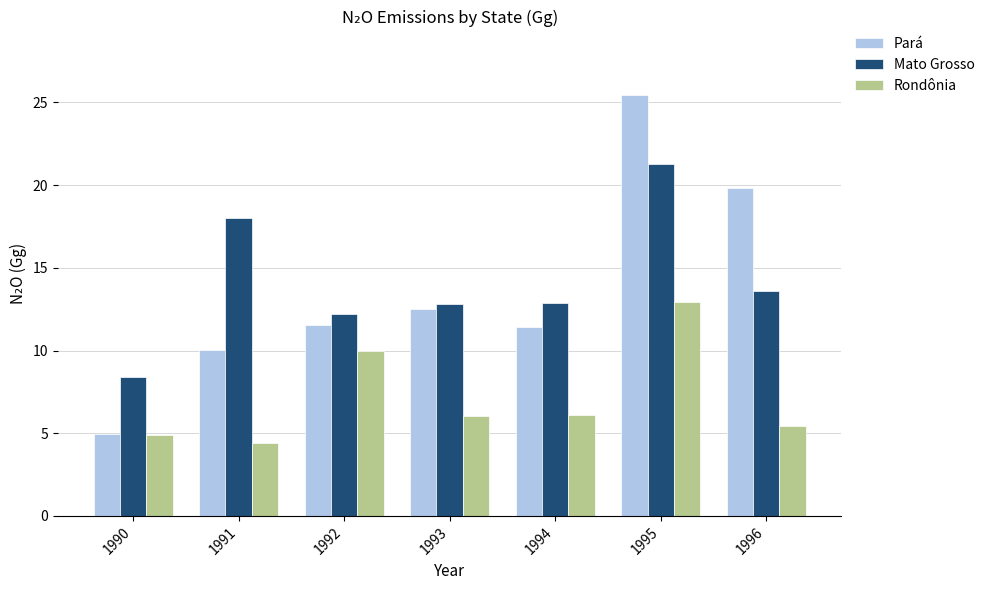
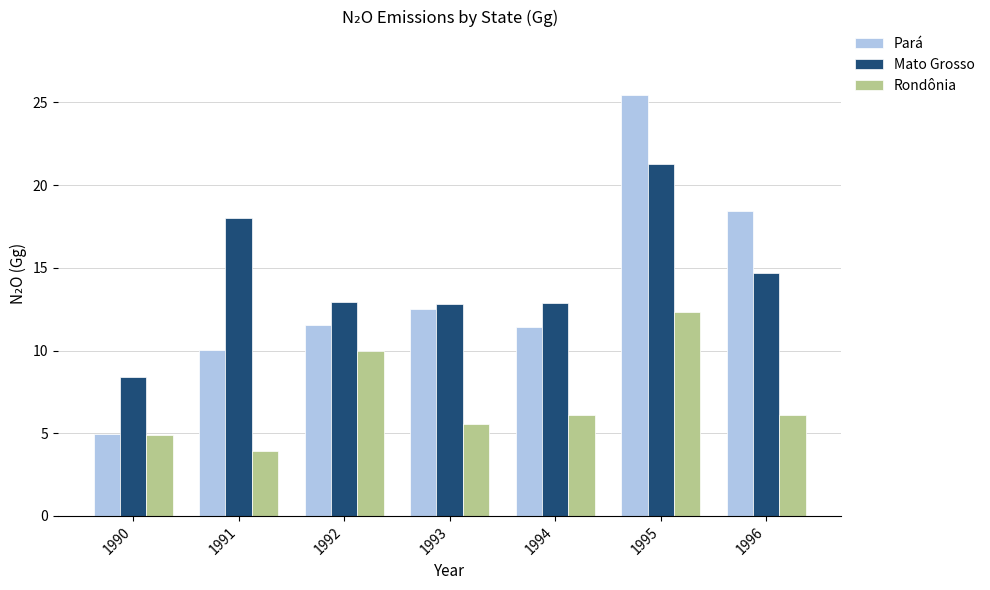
Rondônia, 1991: 4.4 -> 3.9
Mato Grosso, 1992: 12.2 -> 13.0
Rondônia, 1993: 6.1 -> 5.6
Rondônia, 1995: 13.0 -> 12.3
Pará, 1996: 19.8 -> 18.4
Mato Grosso, 1996: 13.6 -> 14.7
Rondônia, 1996: 5.4 -> 6.1
